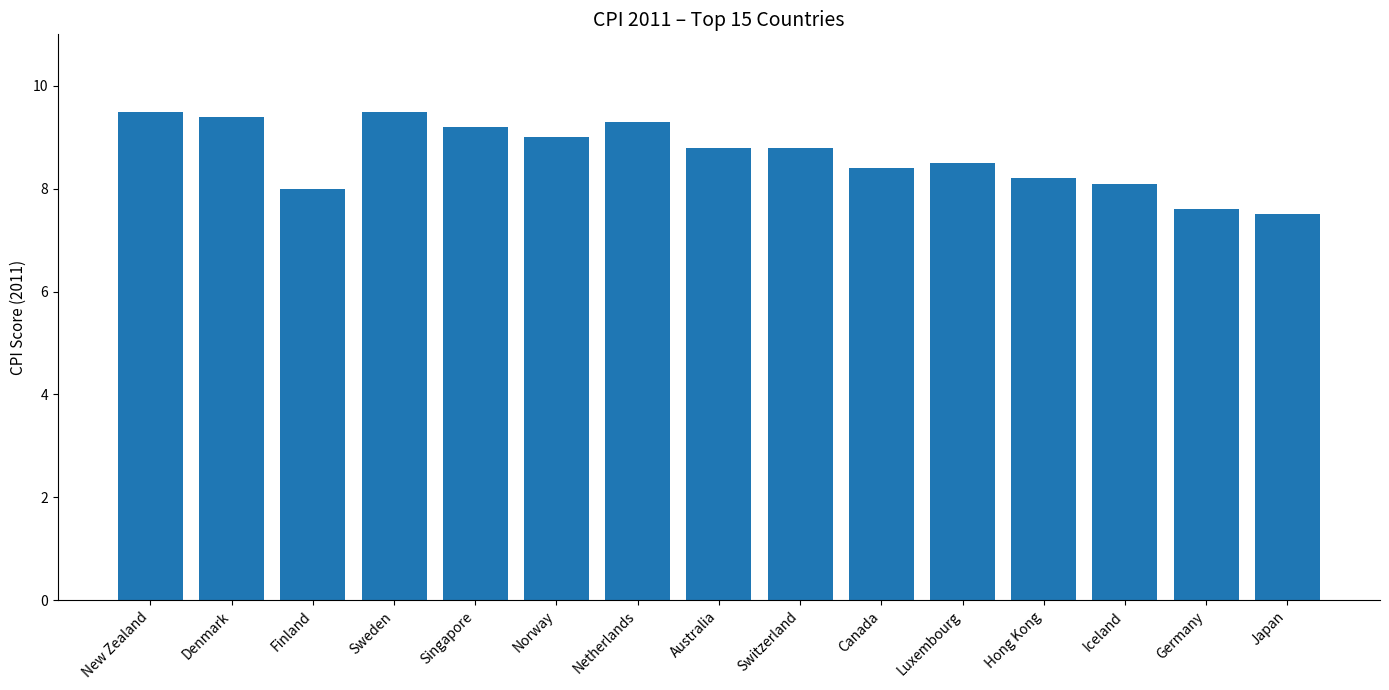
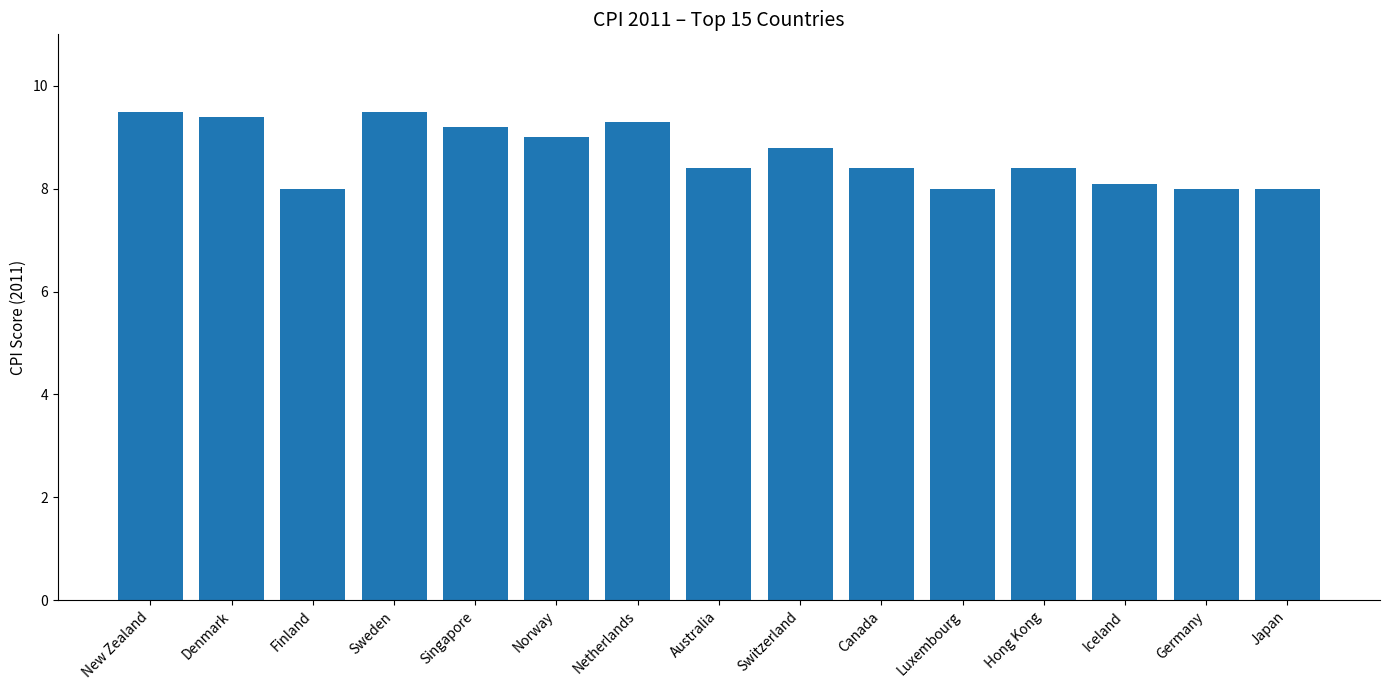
Australia: 8.8 -> 8.4
Luxembourg: 8.5 -> 8.0
Hong Kong: 8.2 -> 8.4
Germany: 7.6 -> 8.0
Japan: 7.5 -> 8.0
